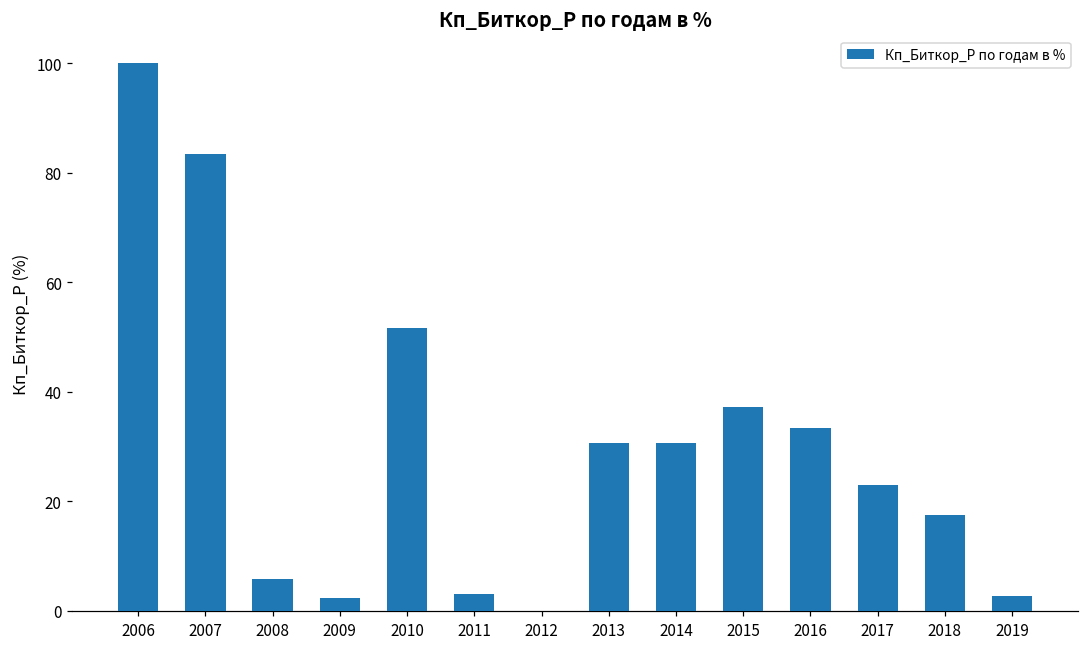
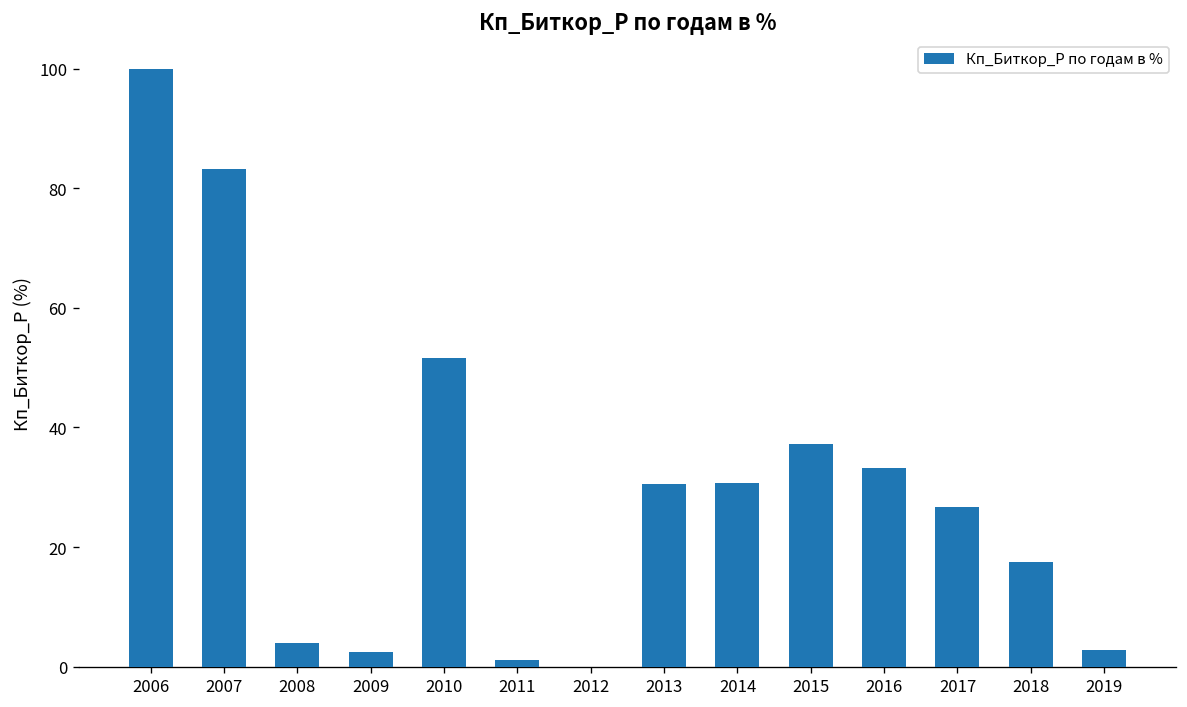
2008: 6 -> 4
2011: 3 -> 1
2017: 23 -> 27
